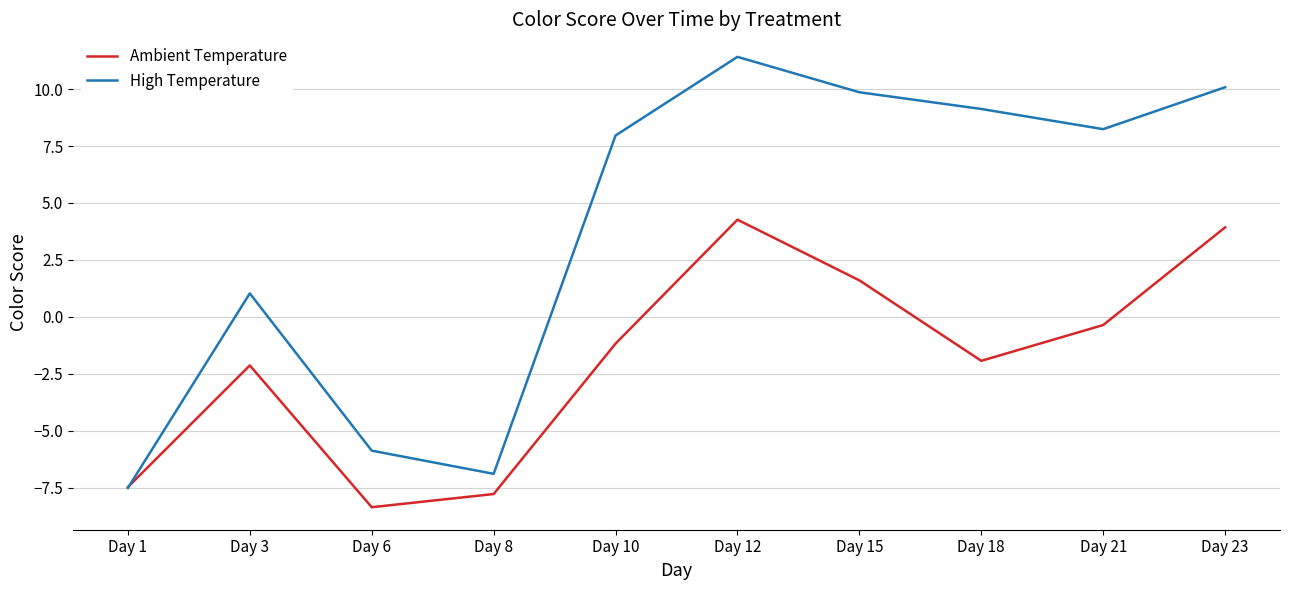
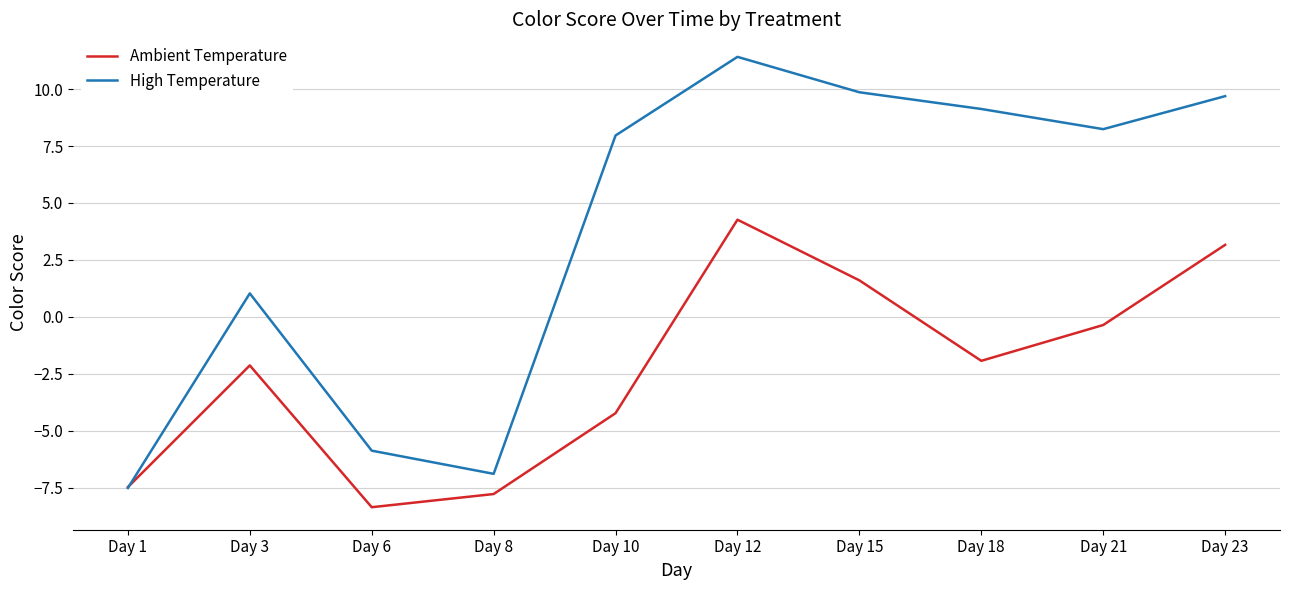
Ambient Temperature, Day 10: -1.2 -> -4.2
Ambient Temperature, Day 23: 3.9 -> 3.2
High Temperature, Day 23: 10.1 -> 9.7
